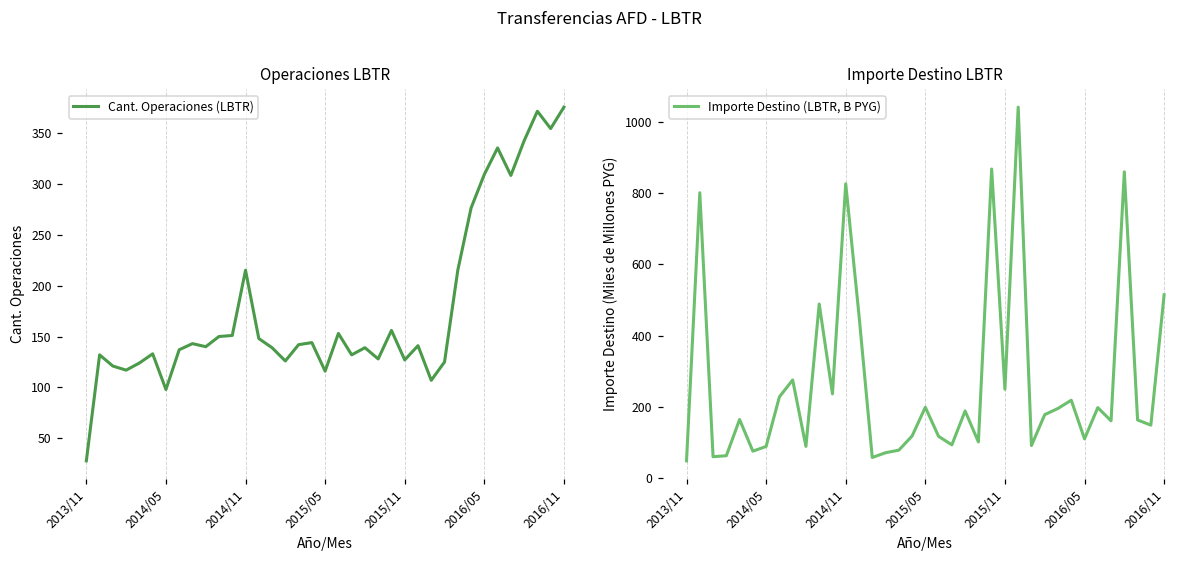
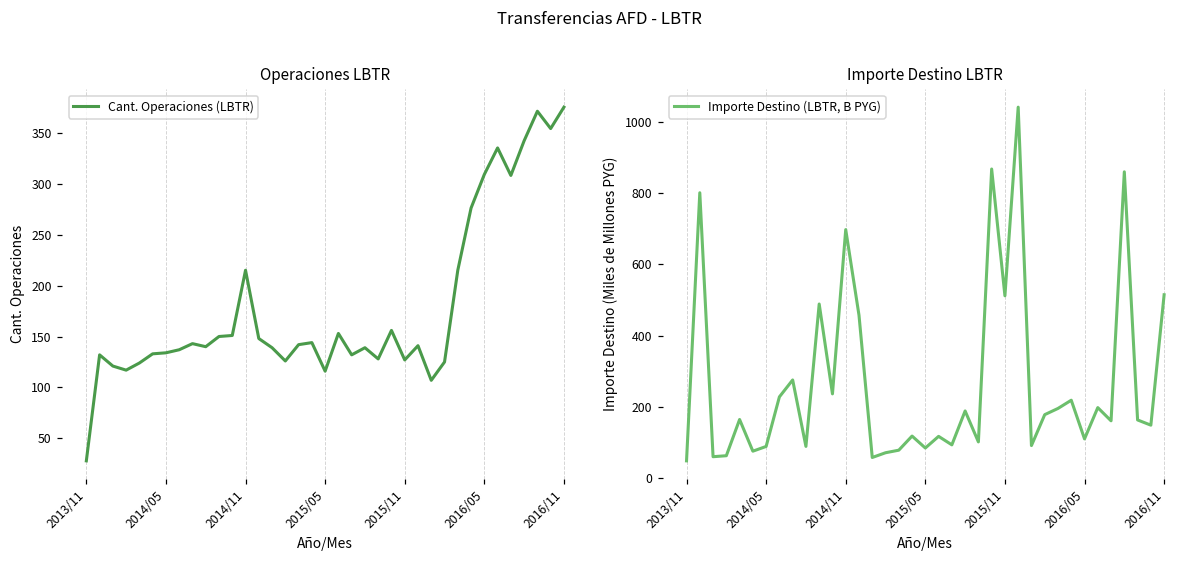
Operaciones LBTR, 2014/05: 100 -> 130
Importe Destino LBTR, 2014/11: 830 -> 700
Importe Destino LBTR, 2015/05: 200 -> 80
Importe Destino LBTR, 2015/11: 250 -> 510
